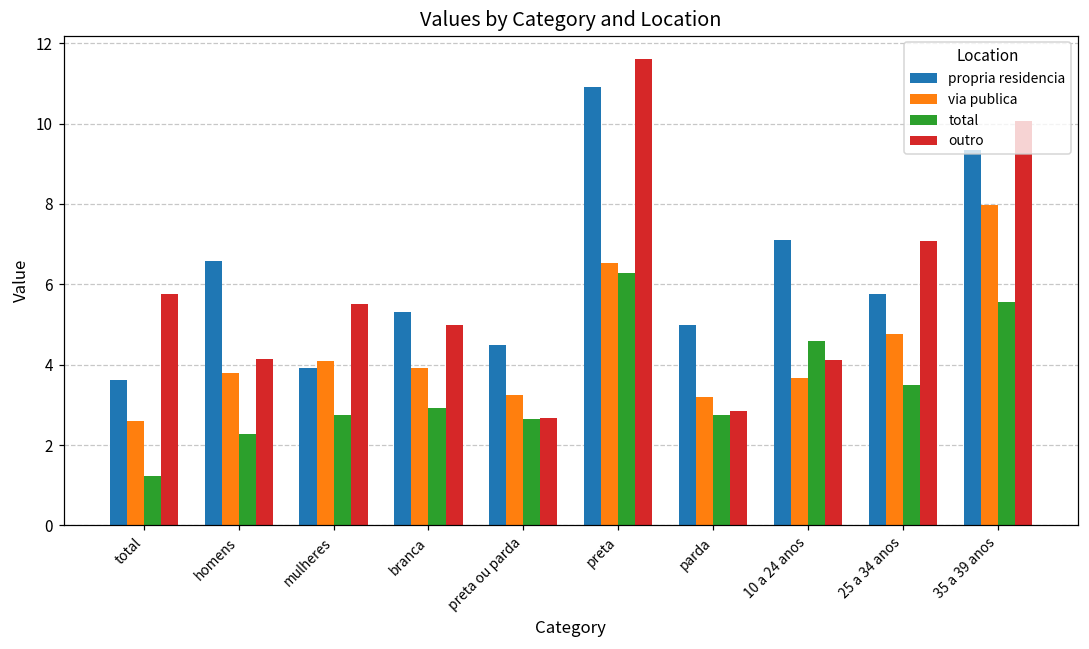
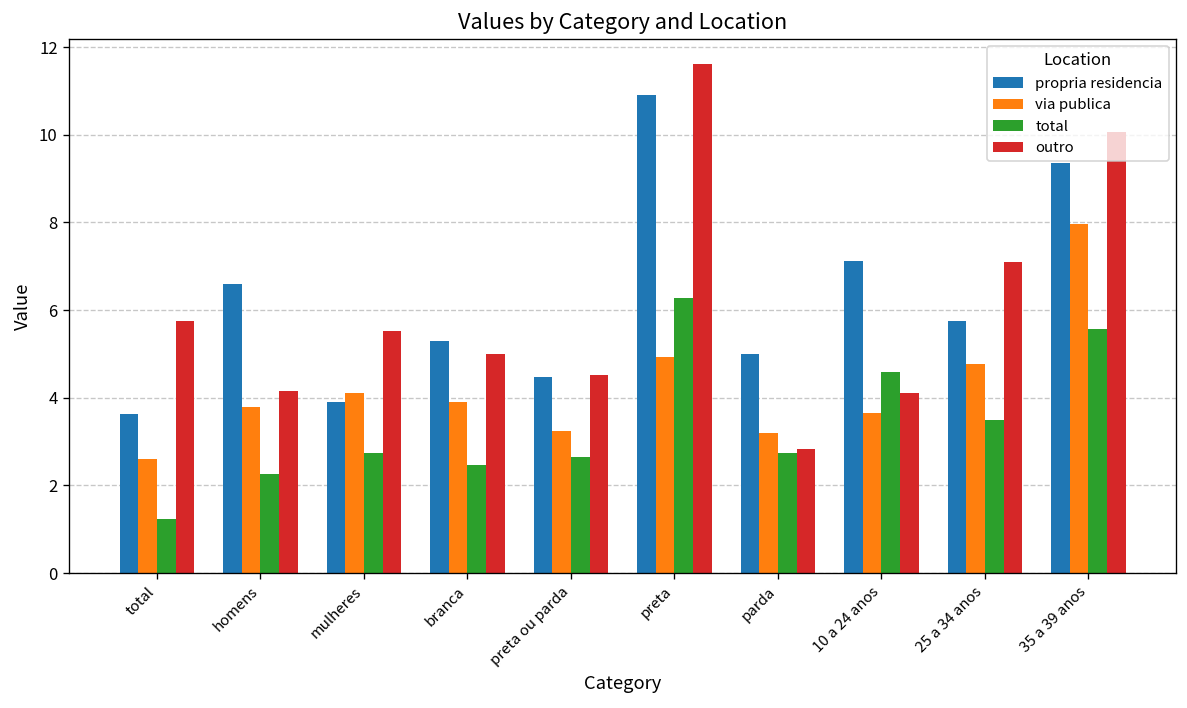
total, branca: 2.9 -> 2.5
outro, preta ou parda: 2.7 -> 4.5
via publica, preta: 6.5 -> 4.9
